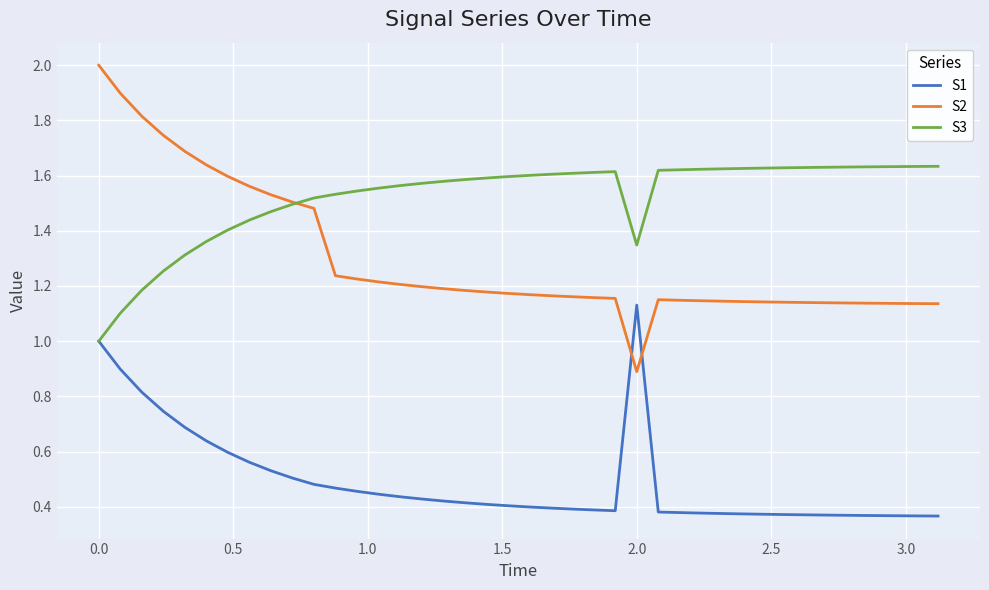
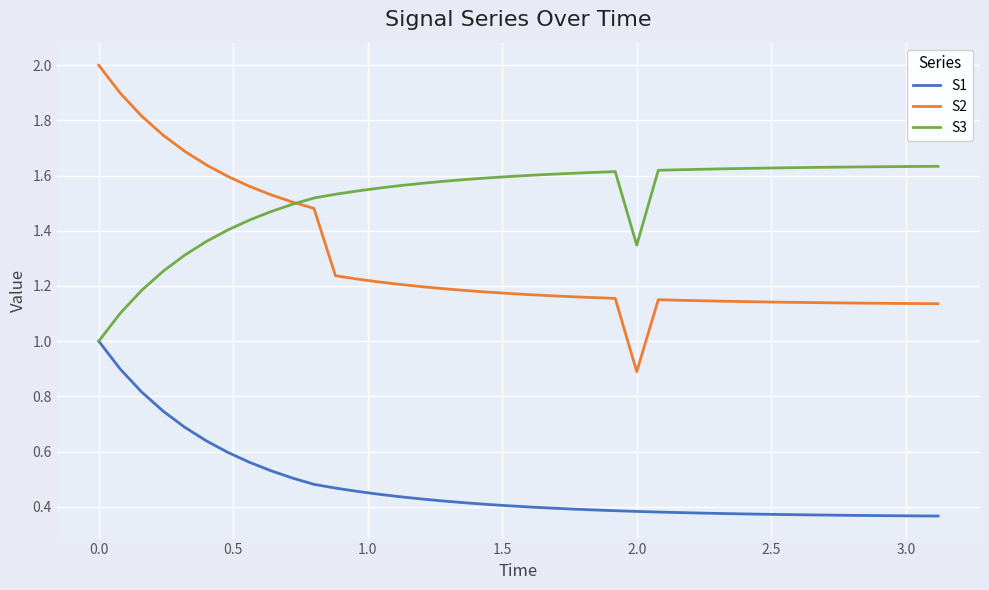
S1, 2.0: 1.13 -> 0.38
